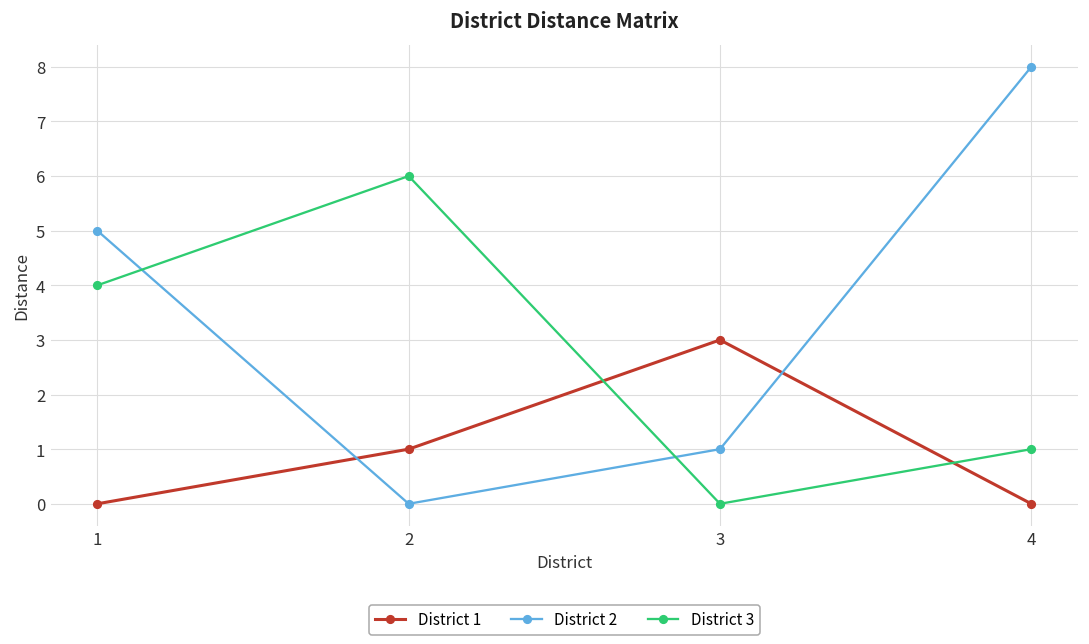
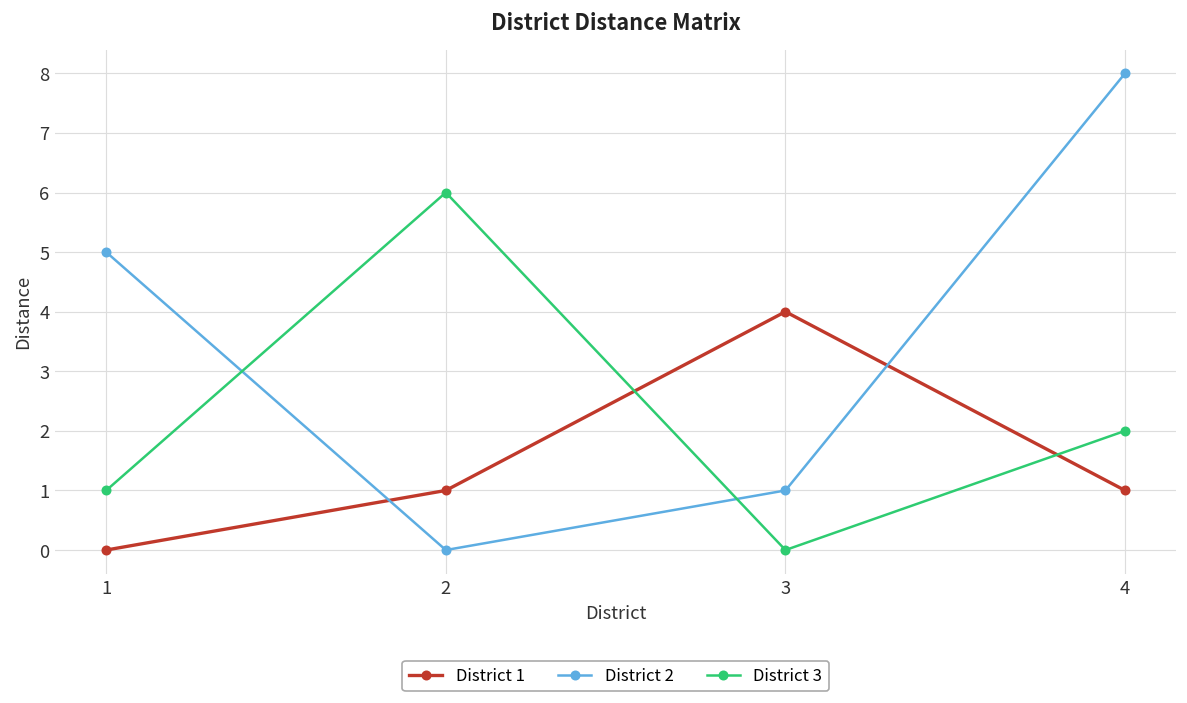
District 3, 1: 4 -> 1
District 1, 3: 3 -> 4
District 1, 4: 0 -> 1
District 3, 4: 1 -> 2
